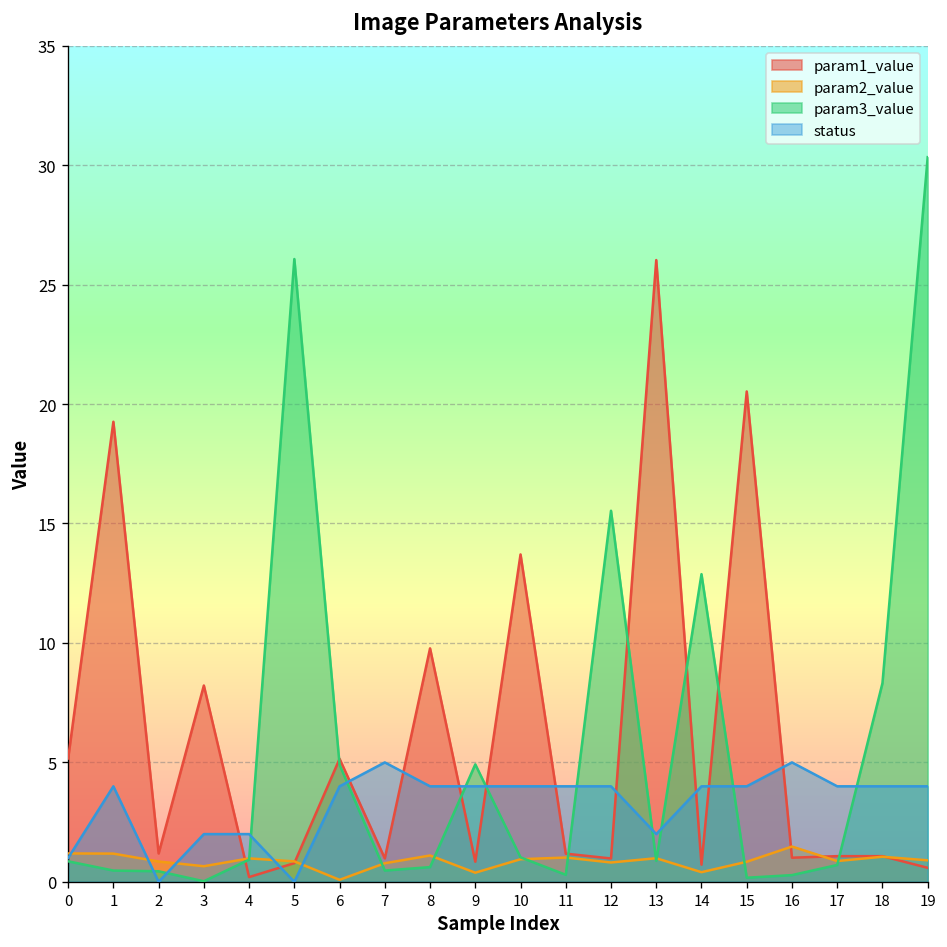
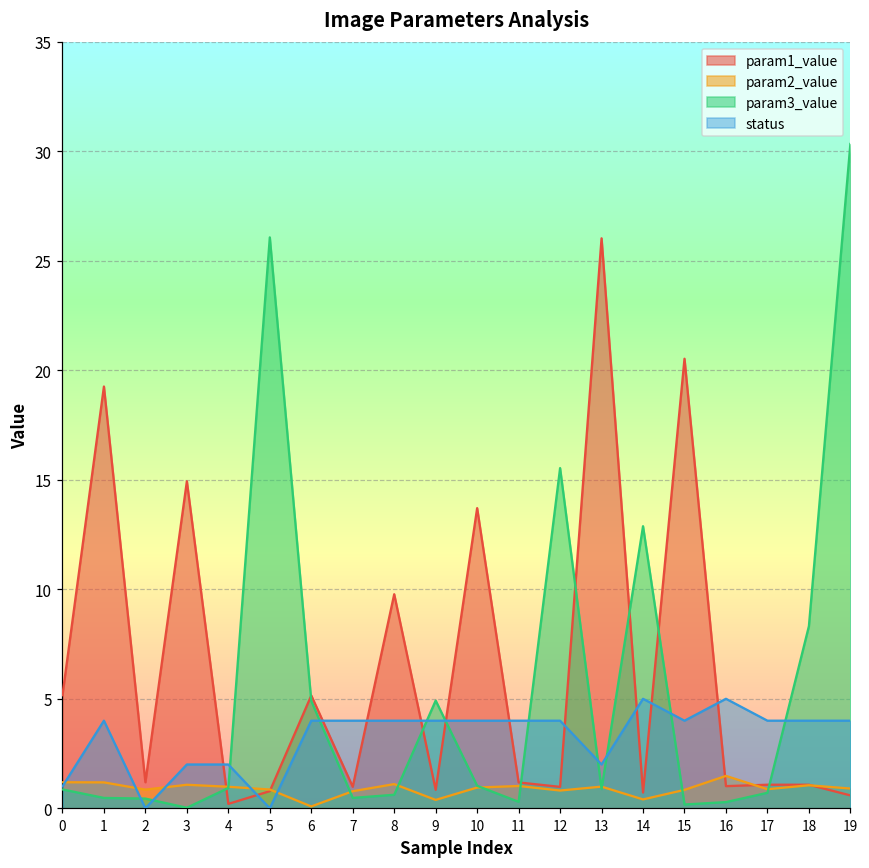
param1_value, 3: 8.2 -> 14.9
param2_value, 3: 0.7 -> 1.1
status, 7: 5 -> 4
status, 14: 4 -> 5
